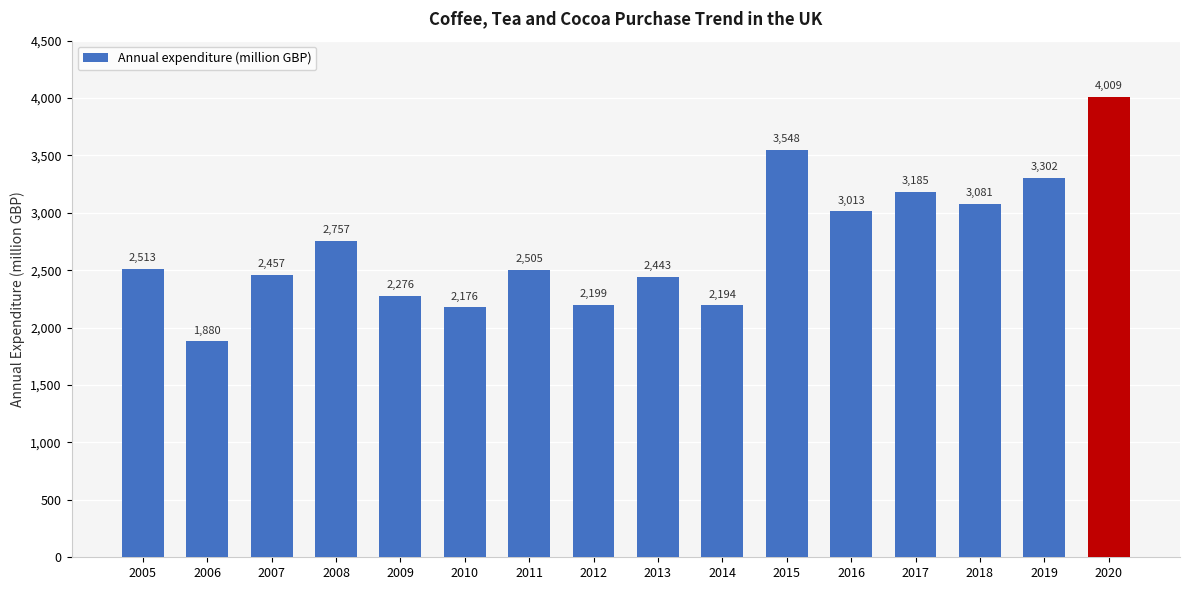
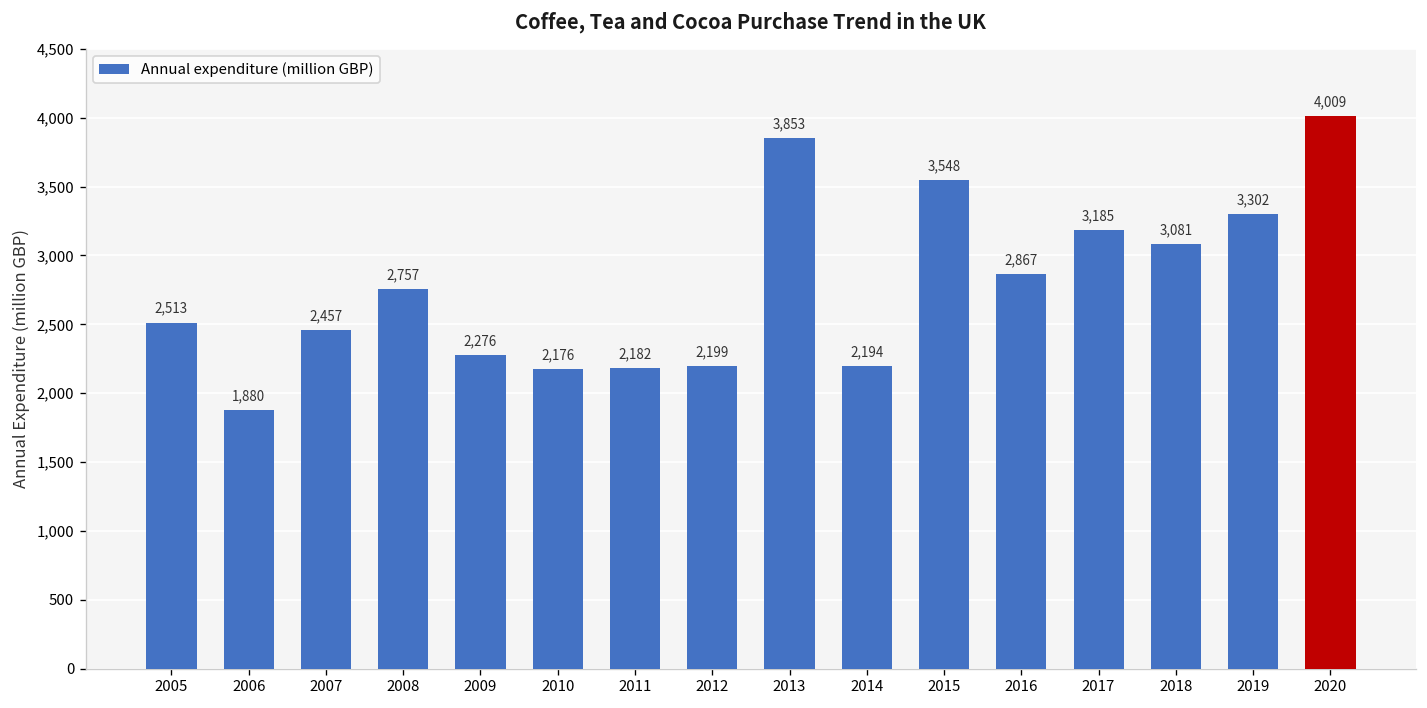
2011: 2,505 -> 2,182
2013: 2,443 -> 3,853
2016: 3,013 -> 2,867
